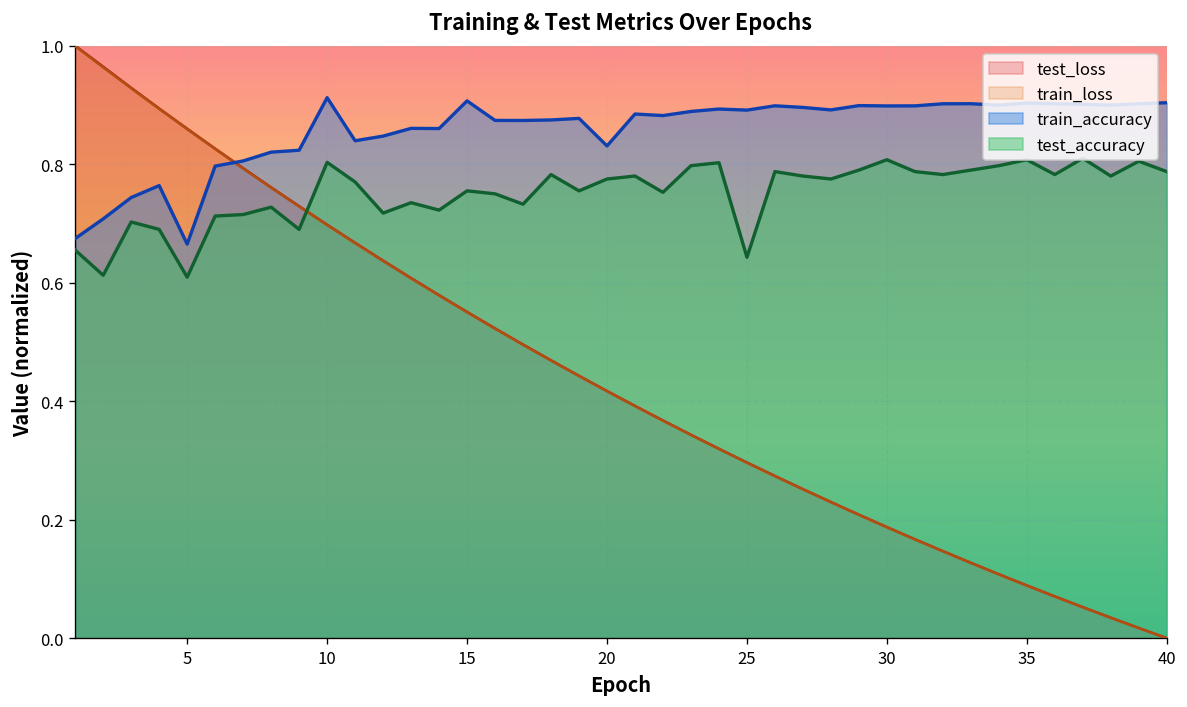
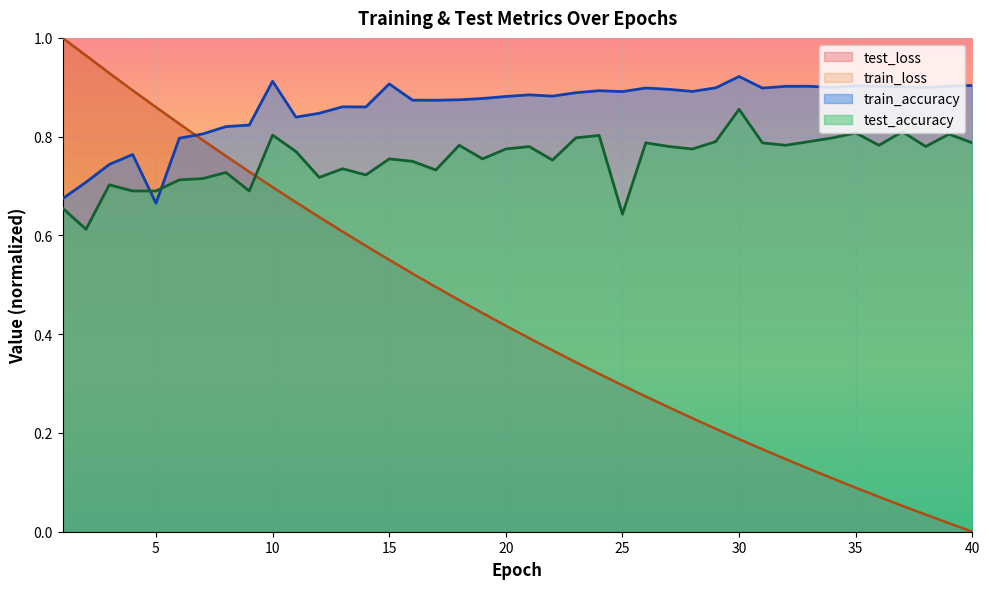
test_accuracy, 5: 0.61 -> 0.69
train_accuracy, 20: 0.83 -> 0.88
train_accuracy, 30: 0.90 -> 0.92
test_accuracy, 30: 0.81 -> 0.86
